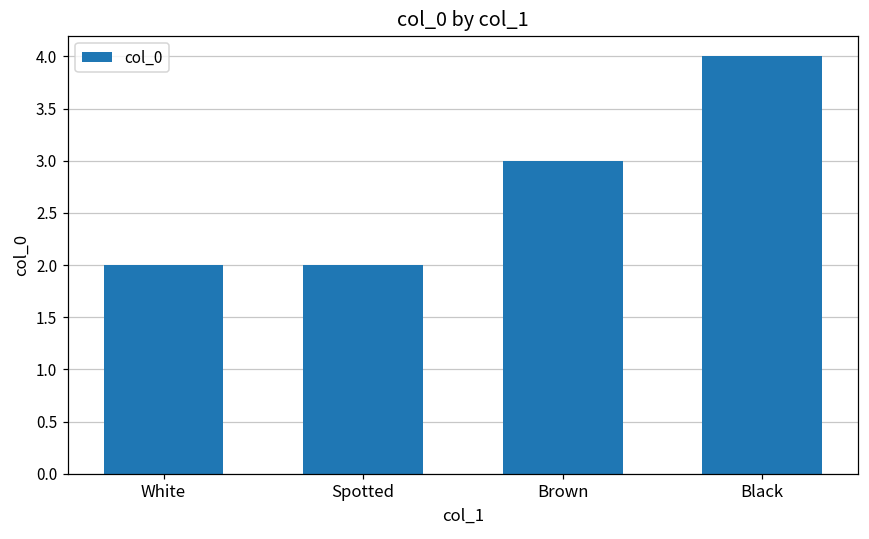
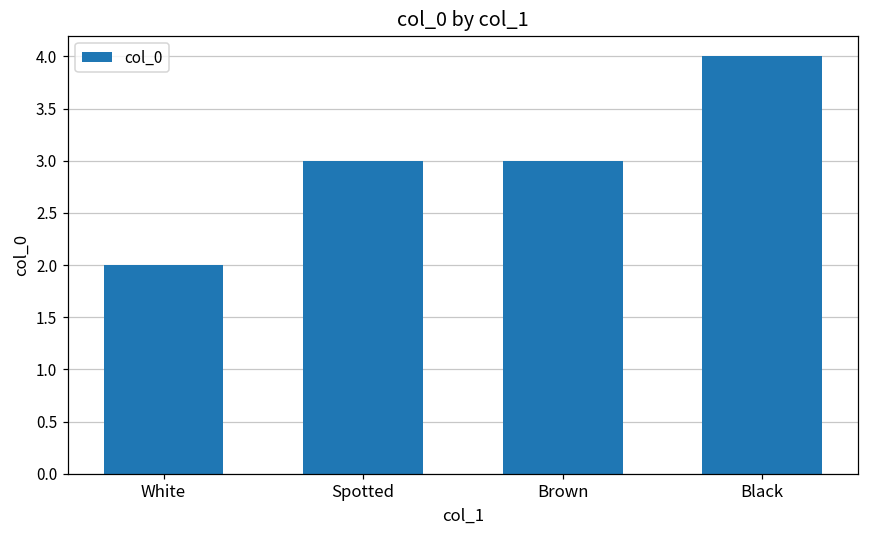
Spotted: 2 -> 3
